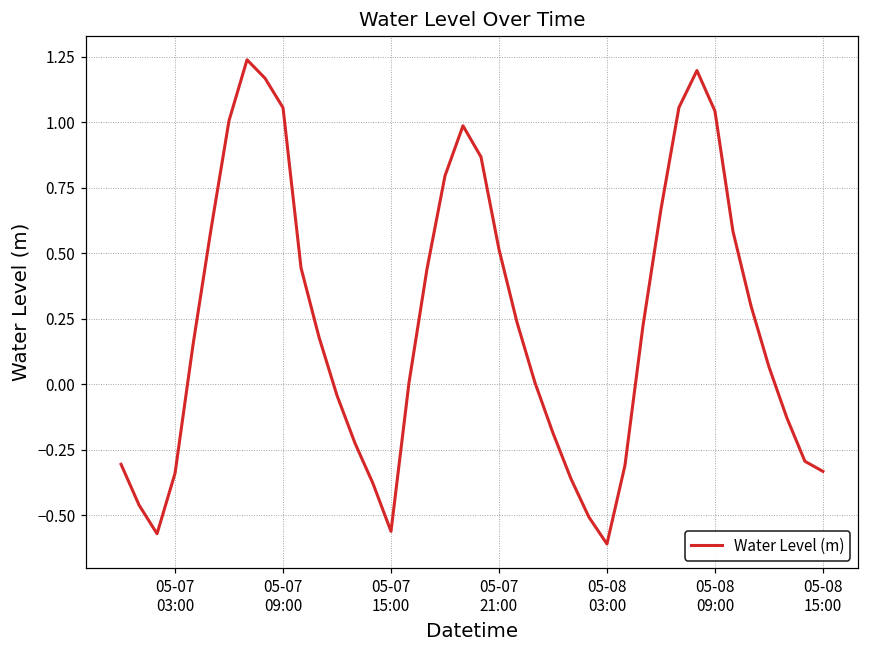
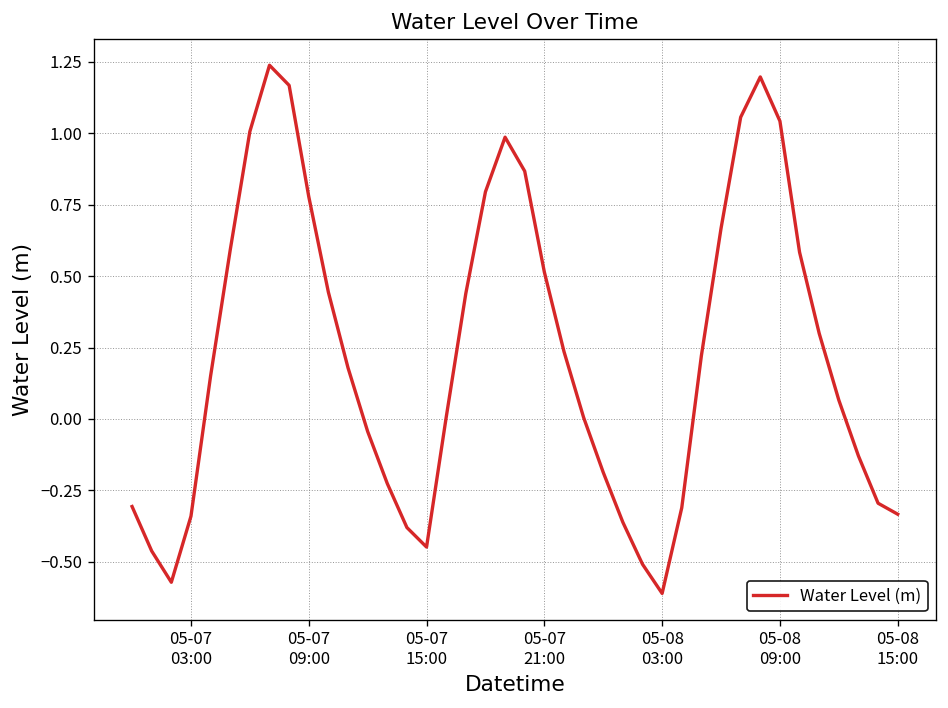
05-07 09:00: 1.05 -> 0.78
05-07 15:00: -0.56 -> -0.45
